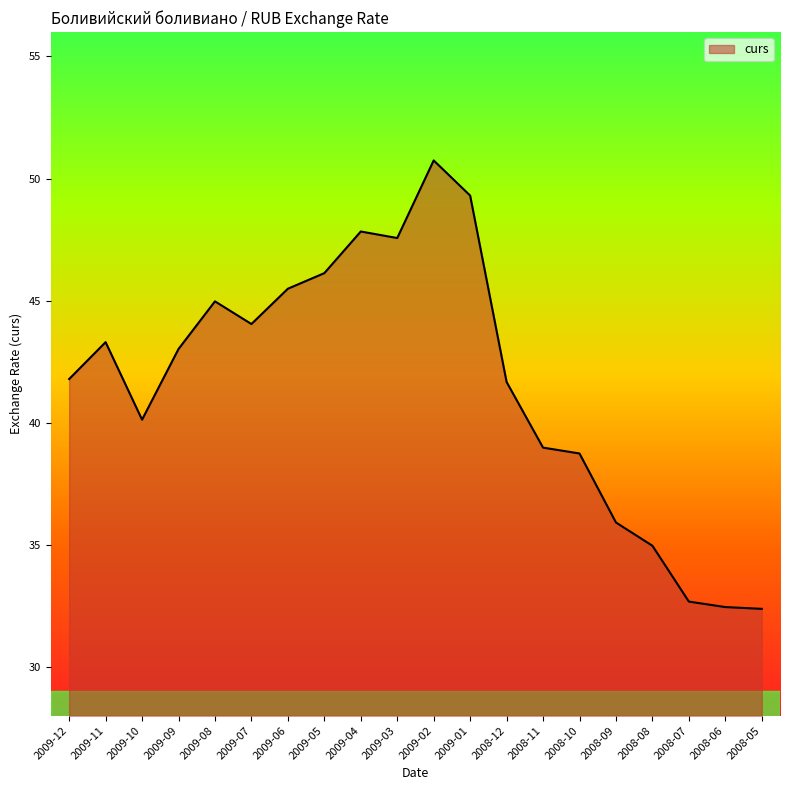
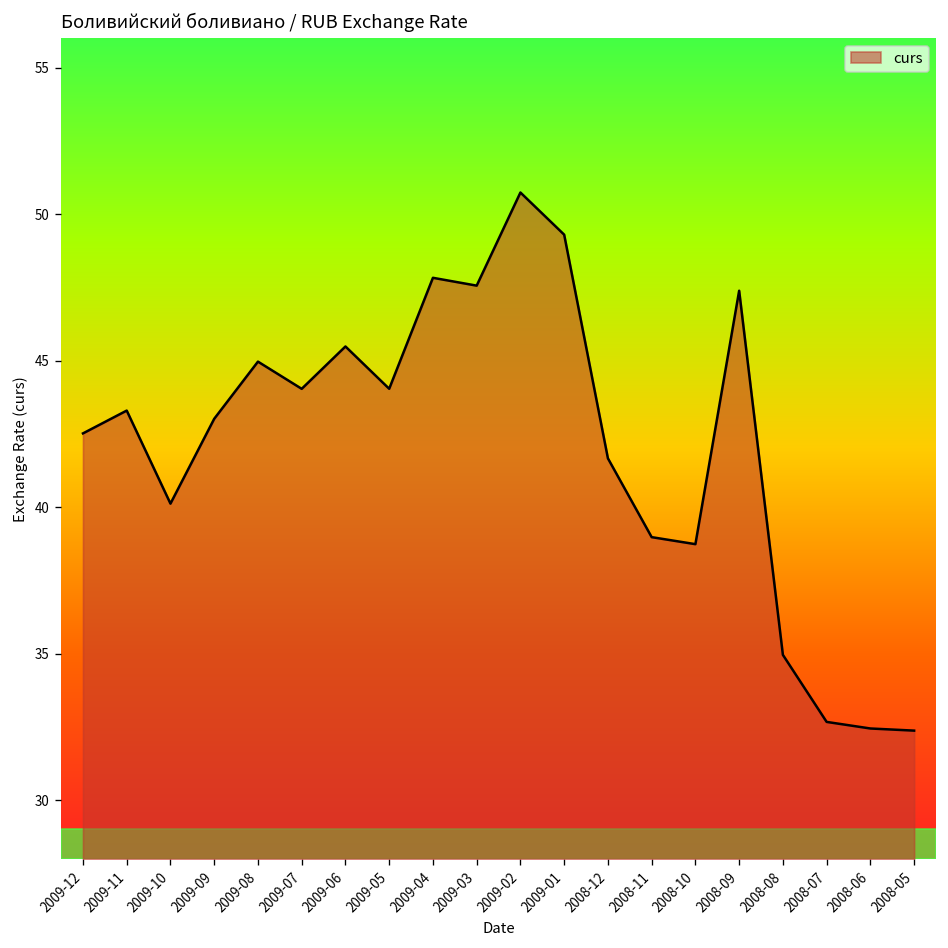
2009-12: 41.8 -> 42.5
2009-05: 46.1 -> 44.0
2008-09: 35.9 -> 47.4
